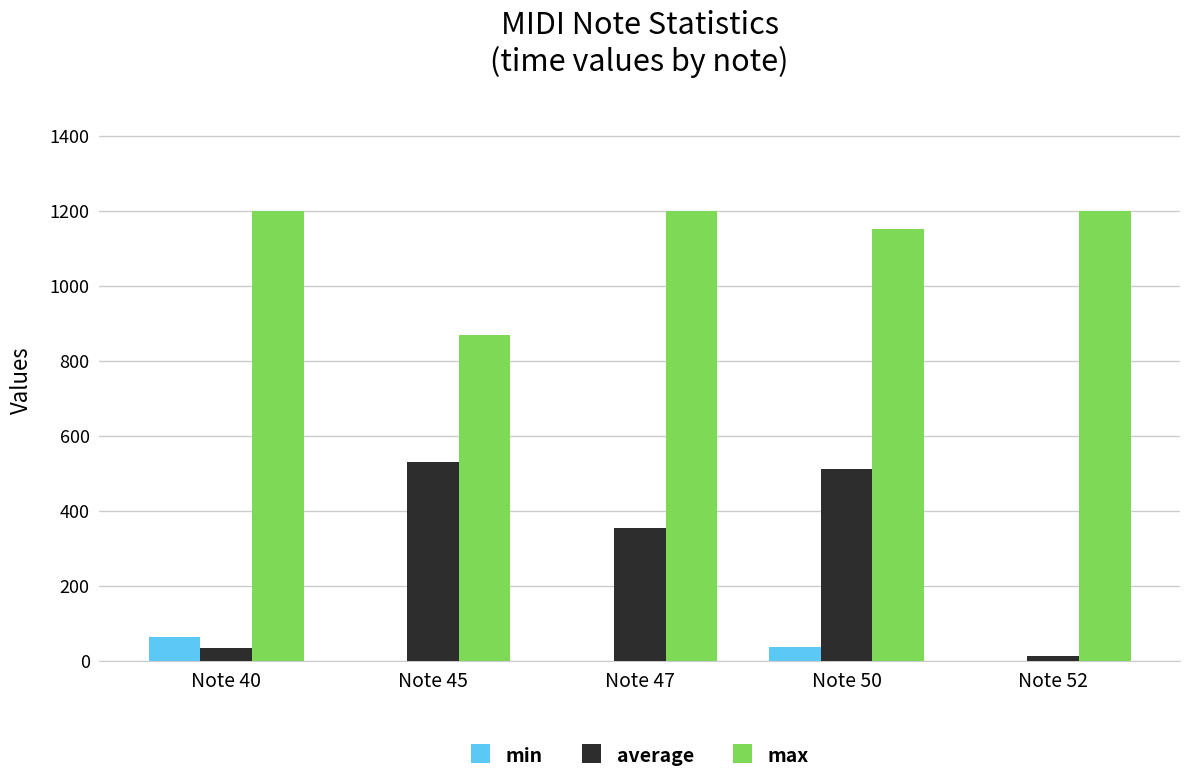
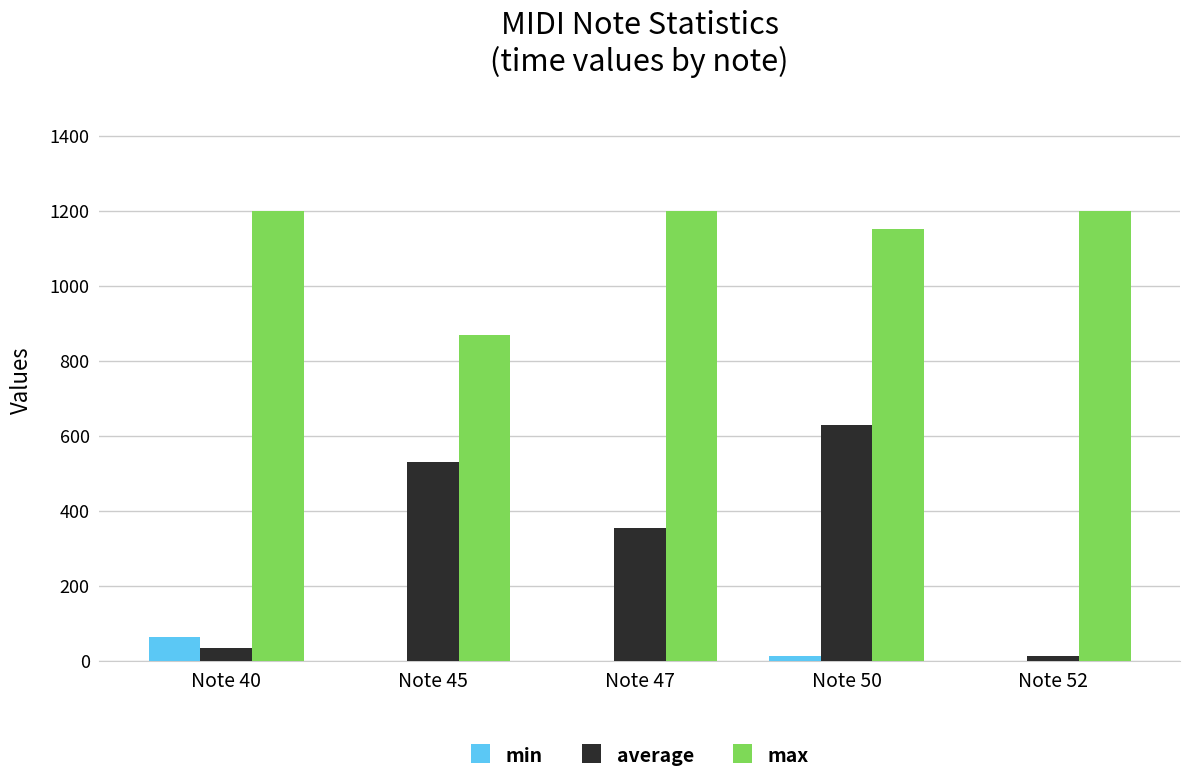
min, Note 50: 40 -> 10
average, Note 50: 510 -> 630
